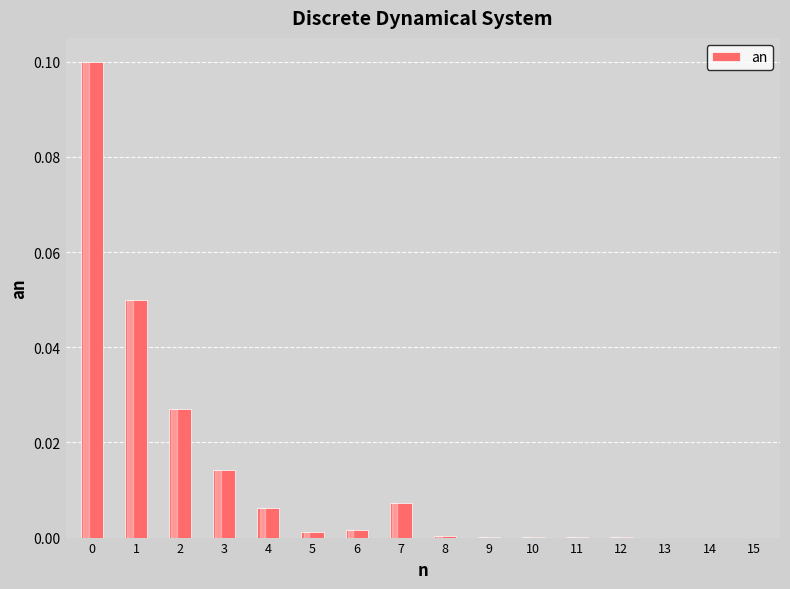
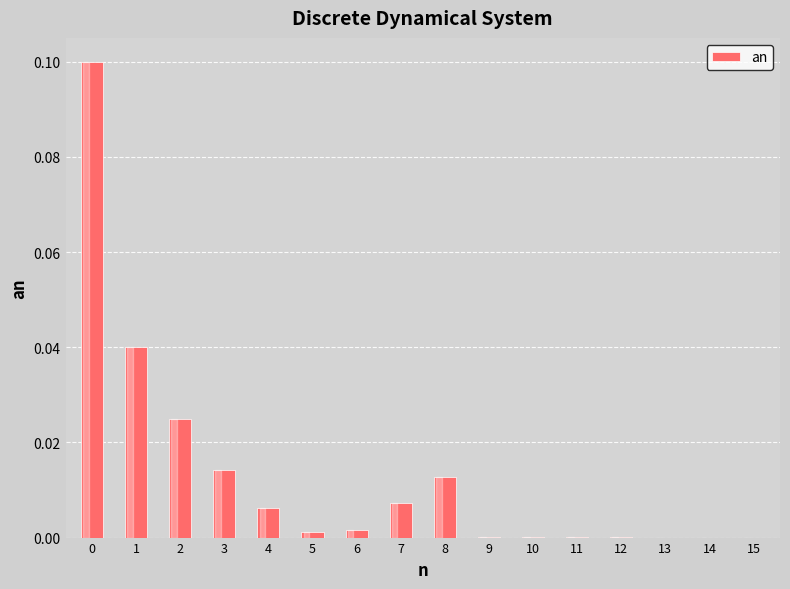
1: 0.05 -> 0.04
2: 0.027 -> 0.025
8: 0.000 -> 0.013
